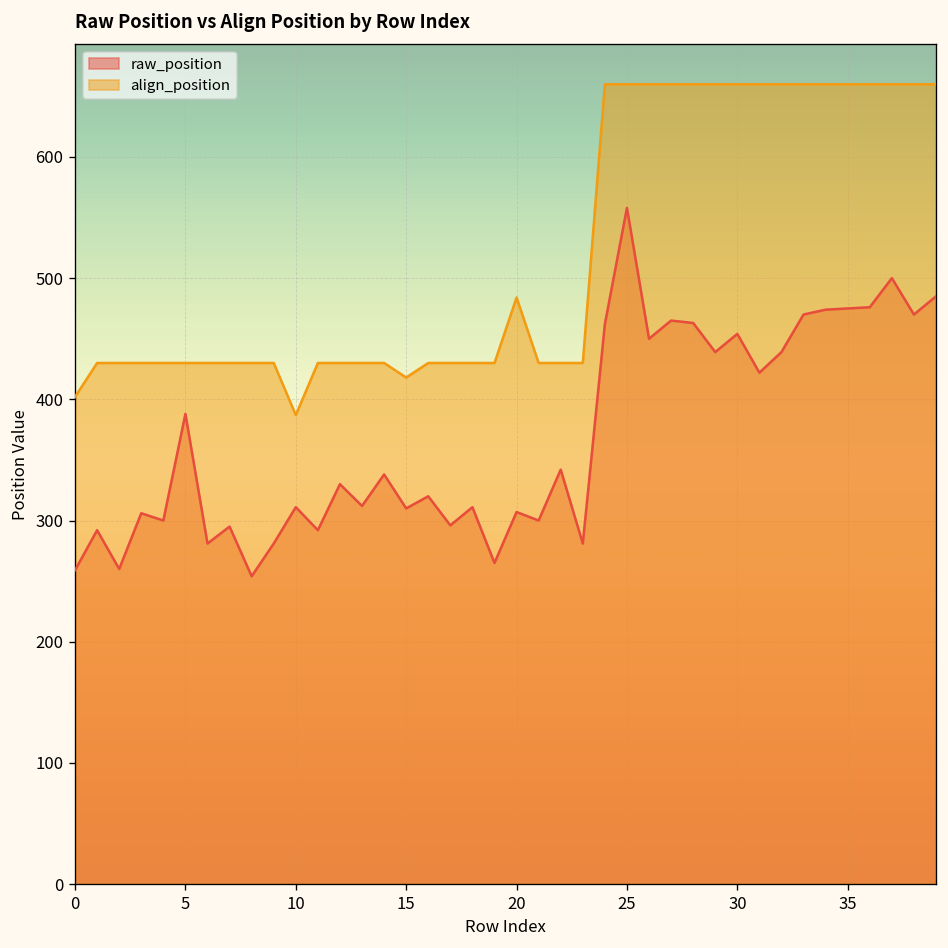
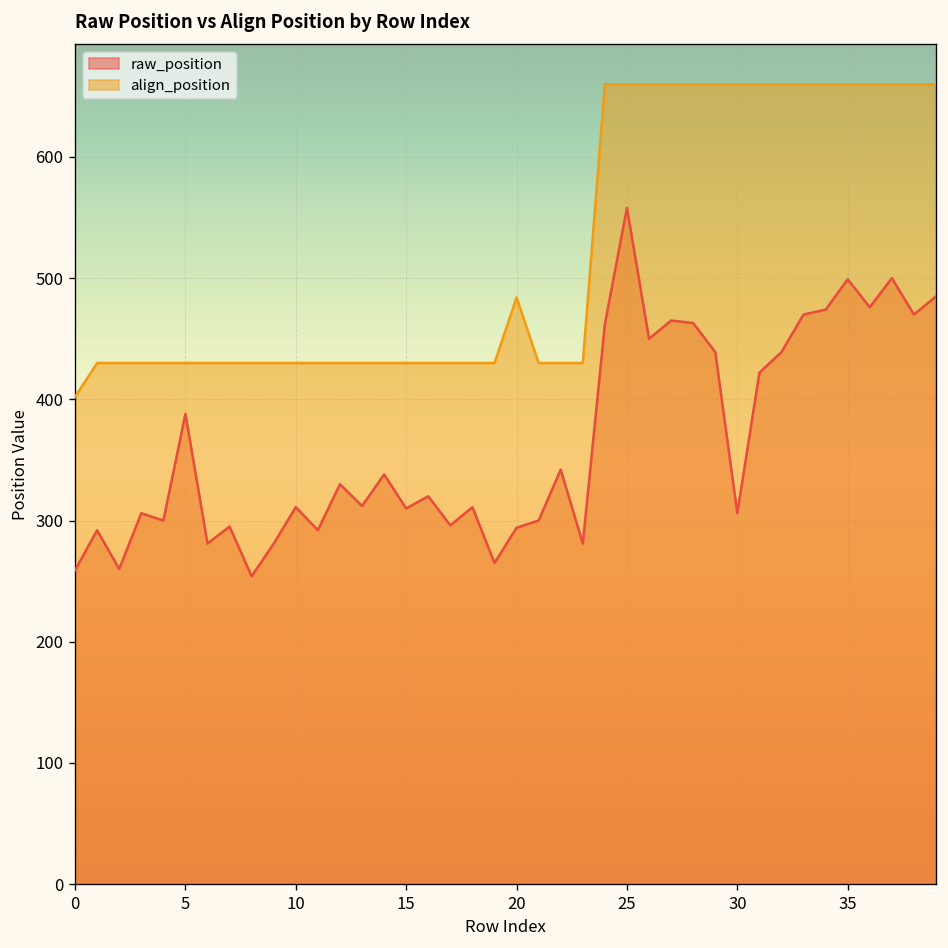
align_position, 10: 387 -> 430
align_position, 15: 418 -> 430
raw_position, 20: 307 -> 294
raw_position, 30: 454 -> 306
raw_position, 35: 475 -> 499
